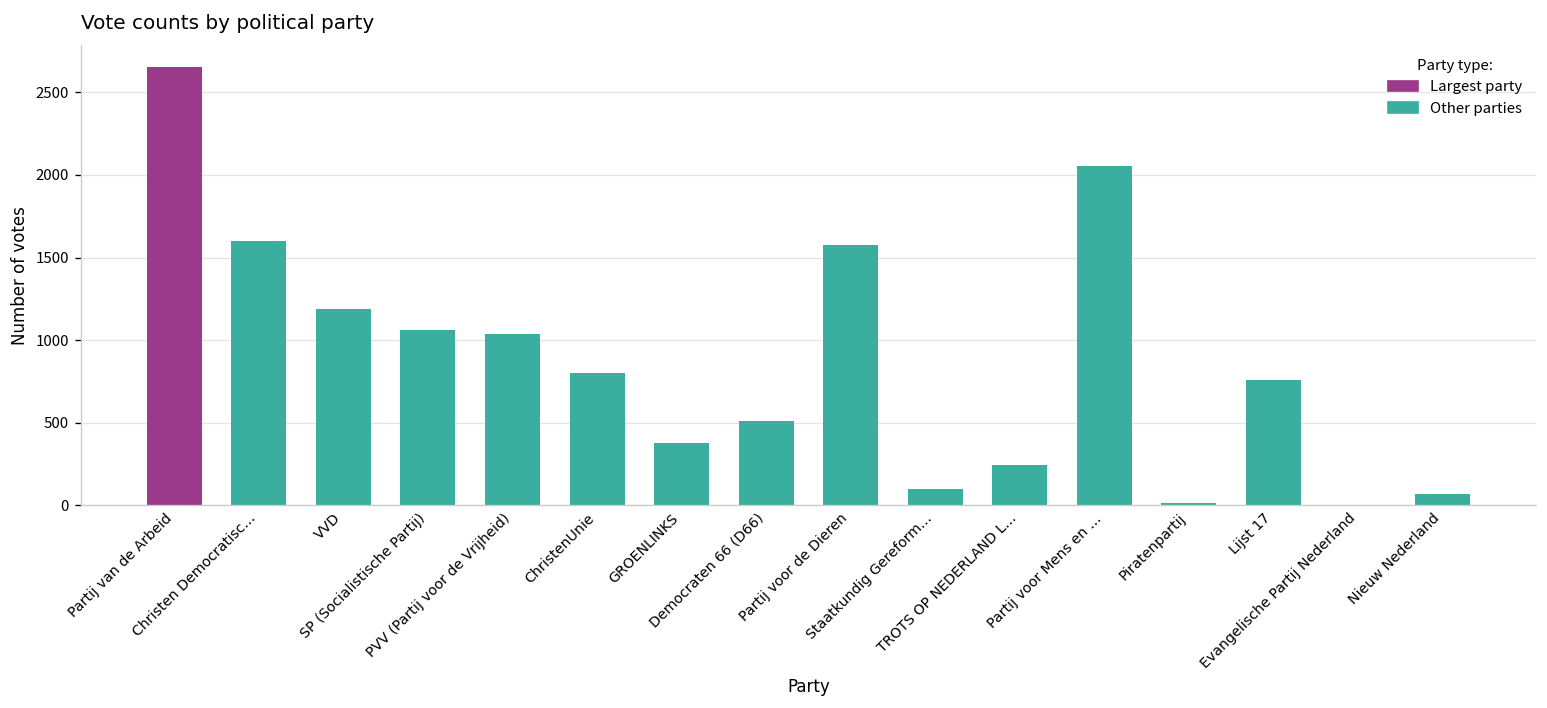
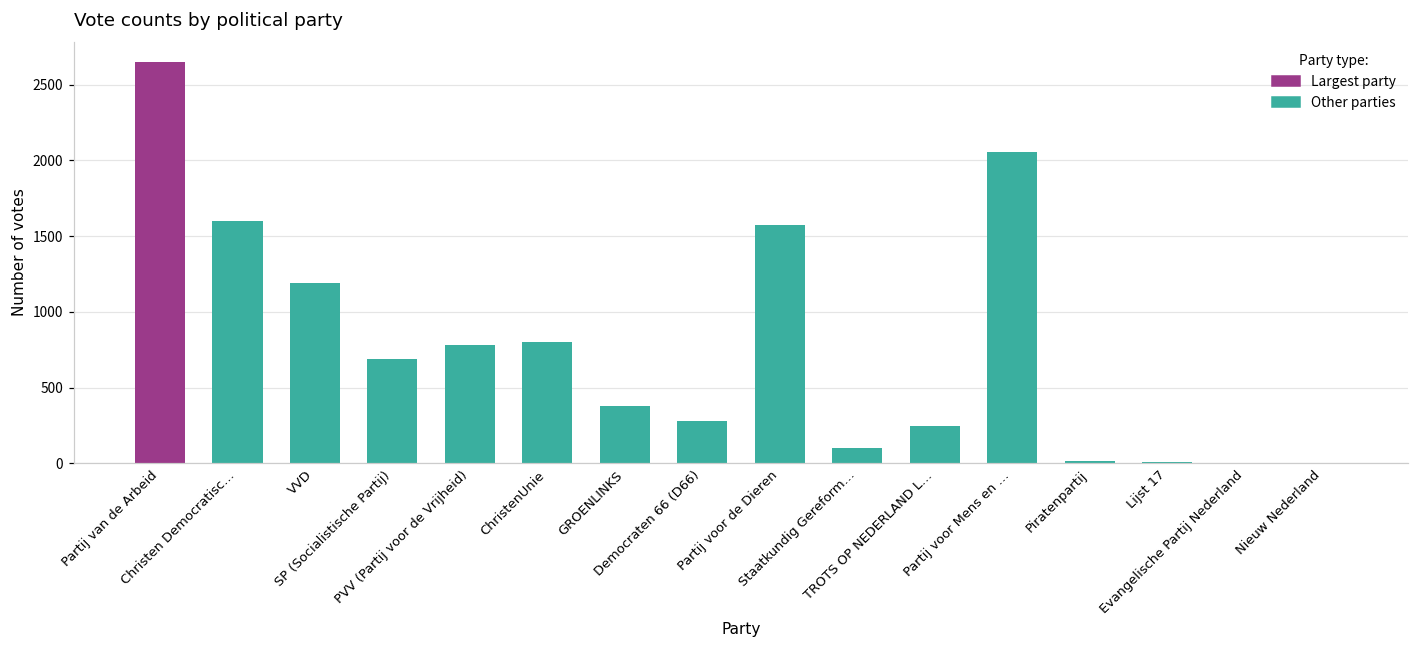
SP (Socialistische Partij): 1060 -> 690
PVV (Partij voor de Vrijheid): 1040 -> 780
Democraten 66 (D66): 510 -> 280
Lijst 17: 760 -> 10
Nieuw Nederland: 70 -> 0
